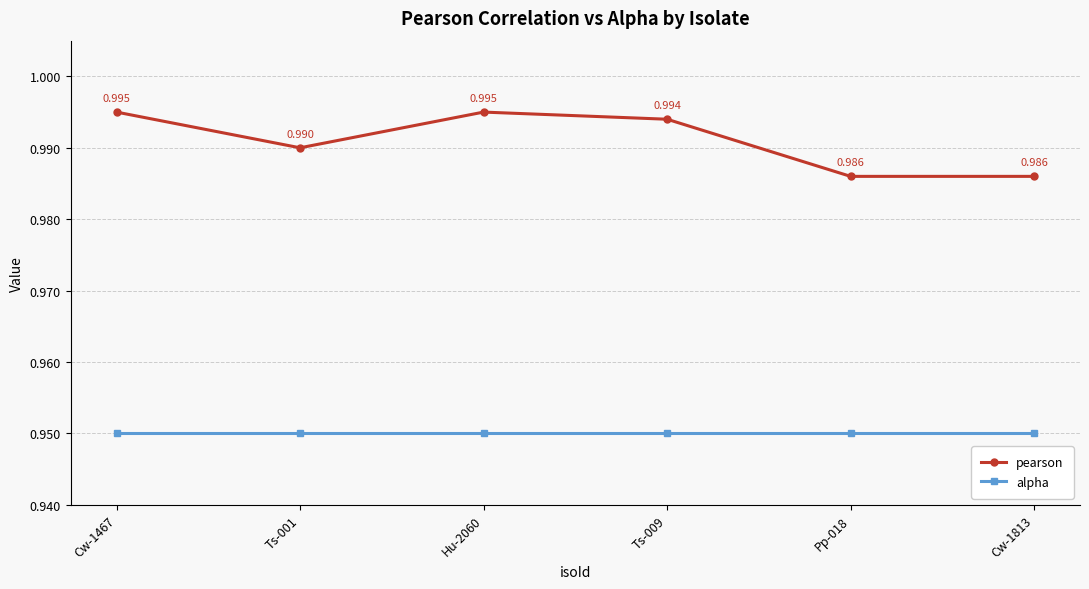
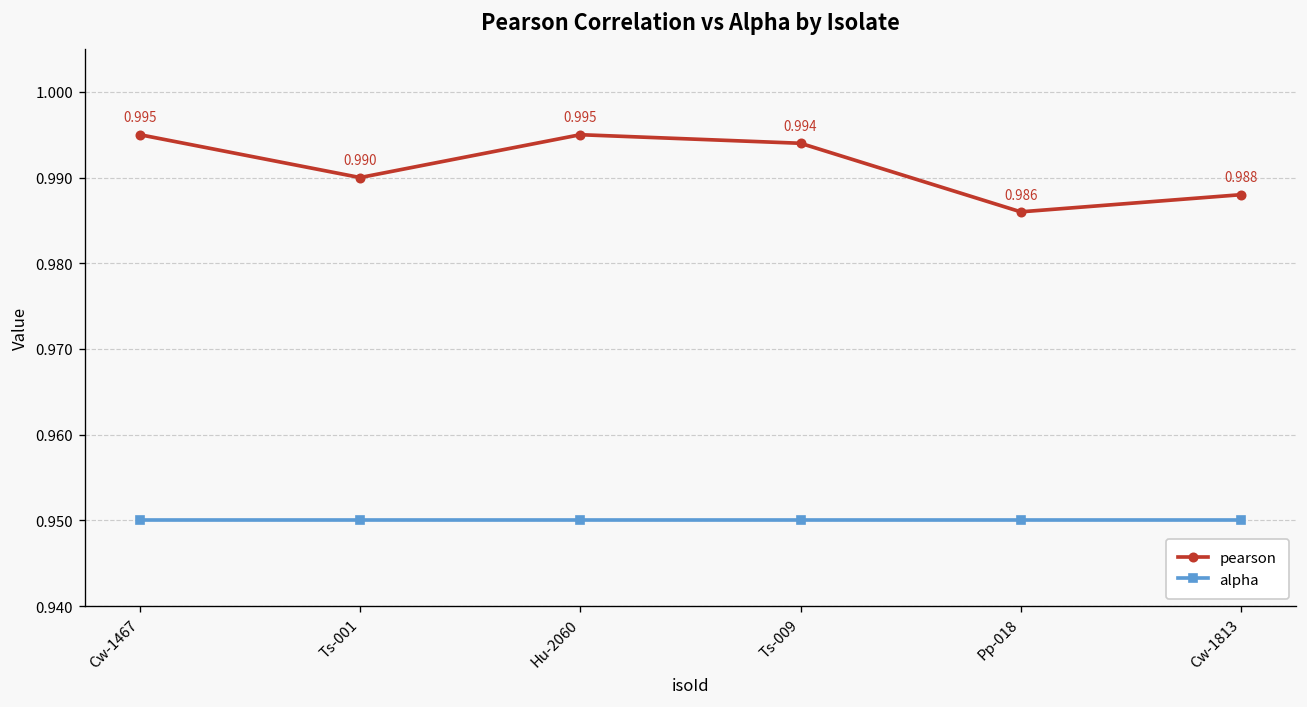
pearson, Cw-1813: 0.986 -> 0.988
